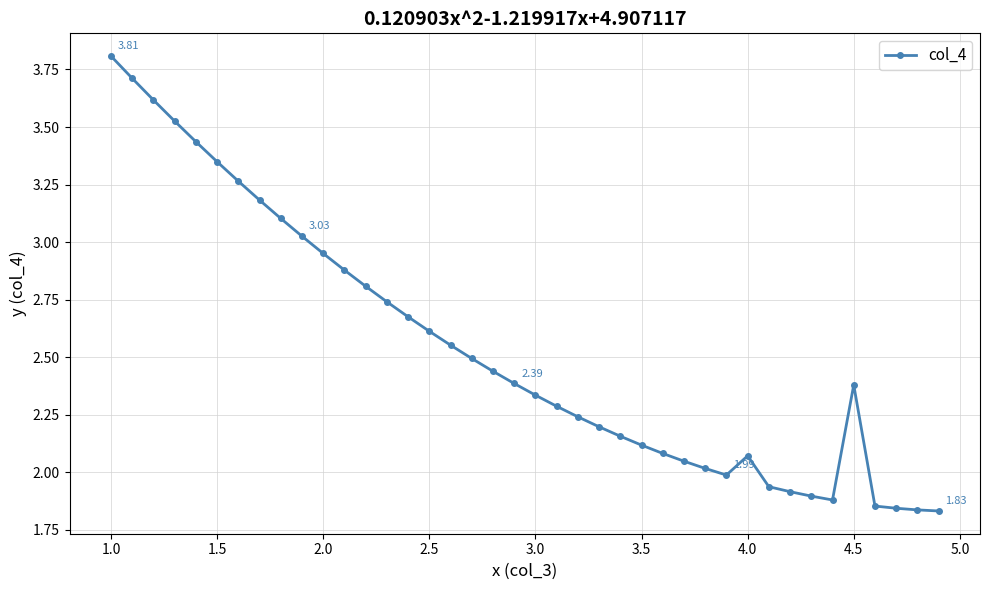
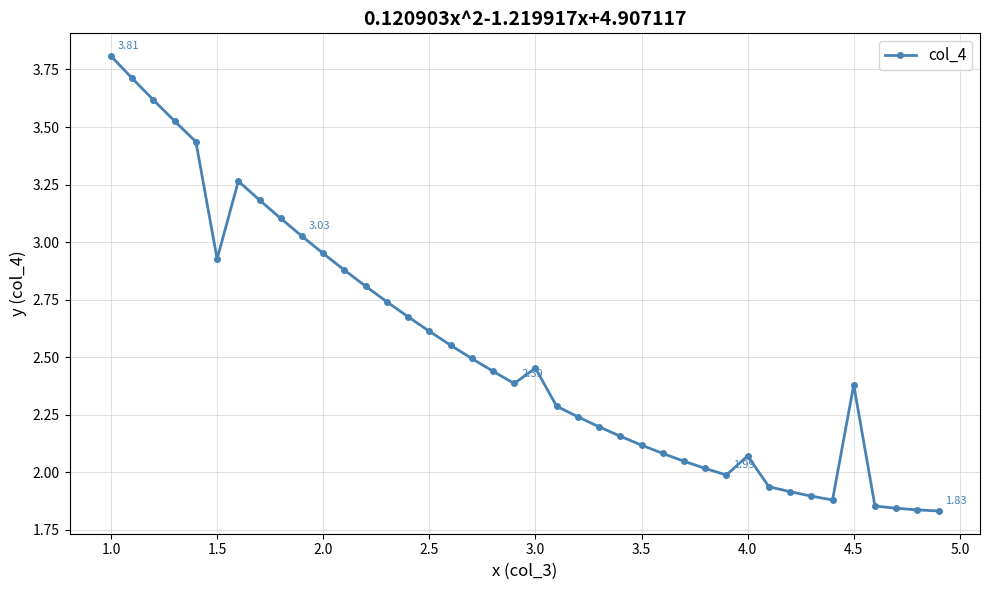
1.5: 3.35 -> 2.93
3.0: 2.34 -> 2.45
